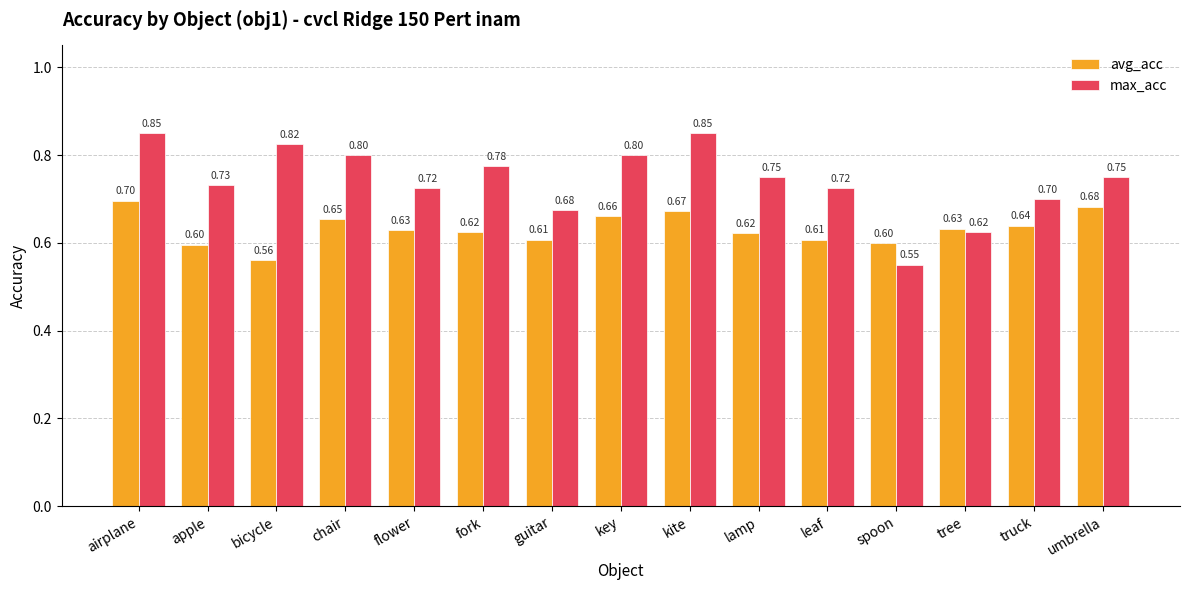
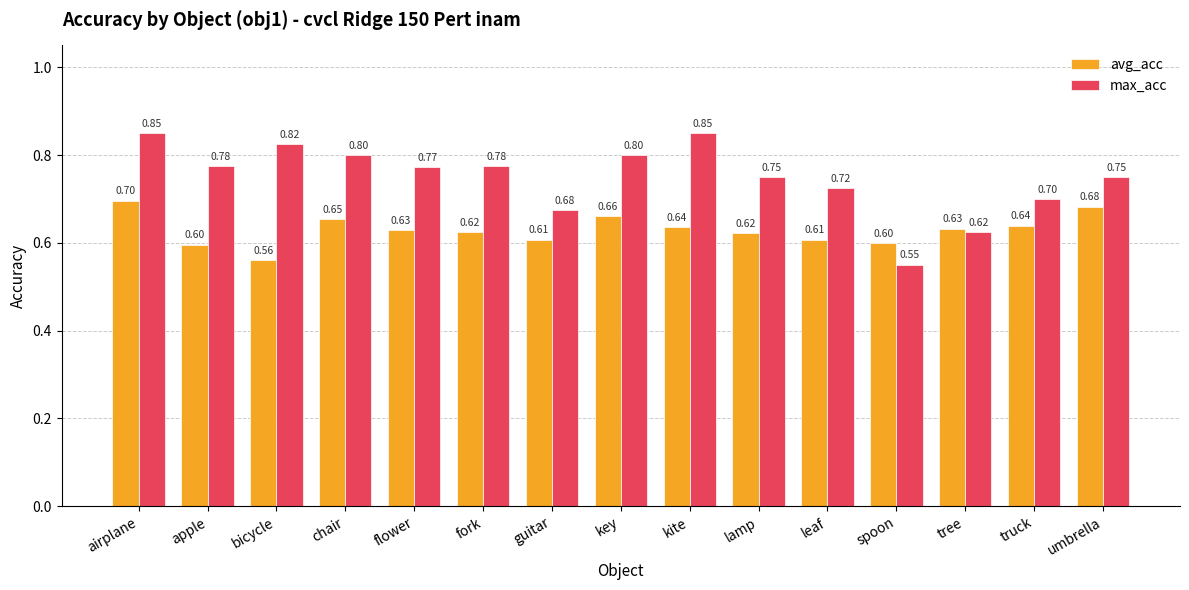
max_acc, apple: 0.73 -> 0.78
max_acc, flower: 0.72 -> 0.77
avg_acc, kite: 0.67 -> 0.64
